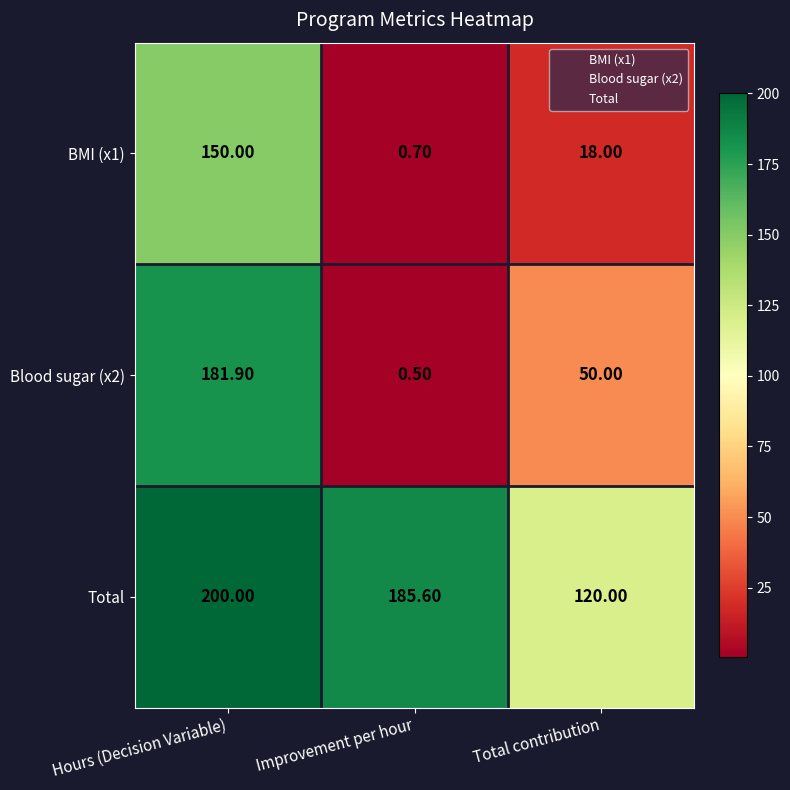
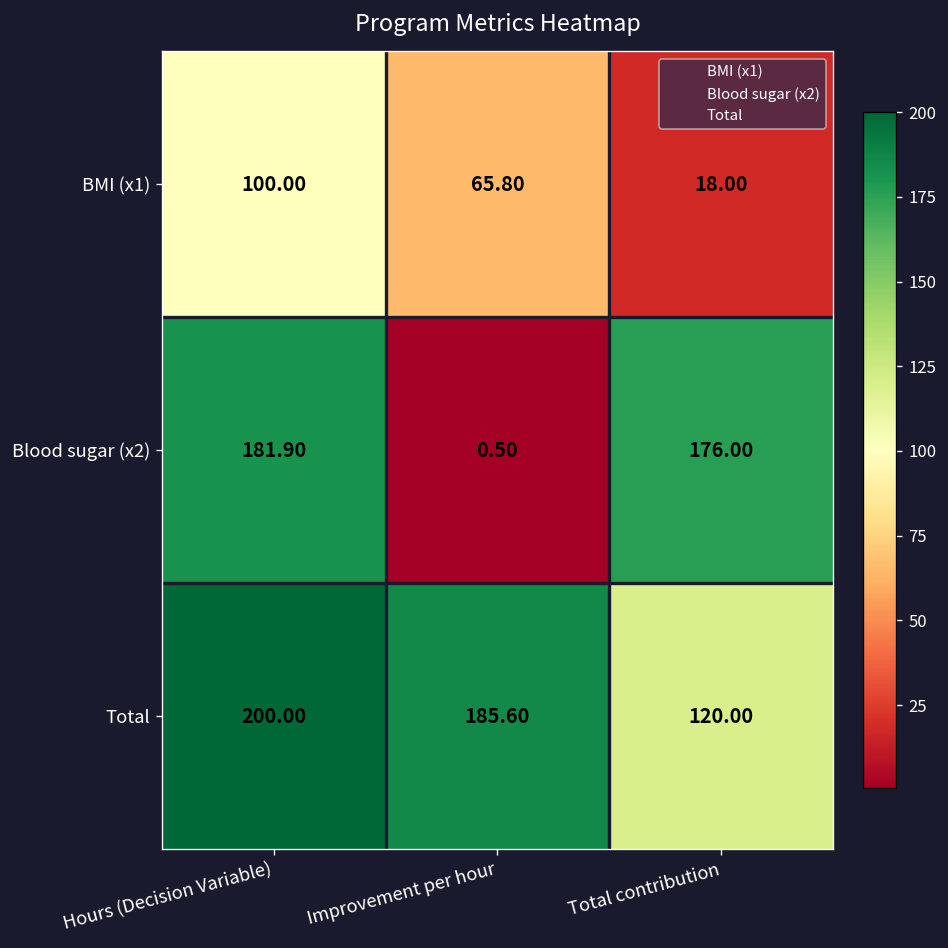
BMI (x1), Hours (Decision Variable): 150.00 -> 100.00
BMI (x1), Improvement per hour: 0.70 -> 65.80
Blood sugar (x2), Total contribution: 50.00 -> 176.00
